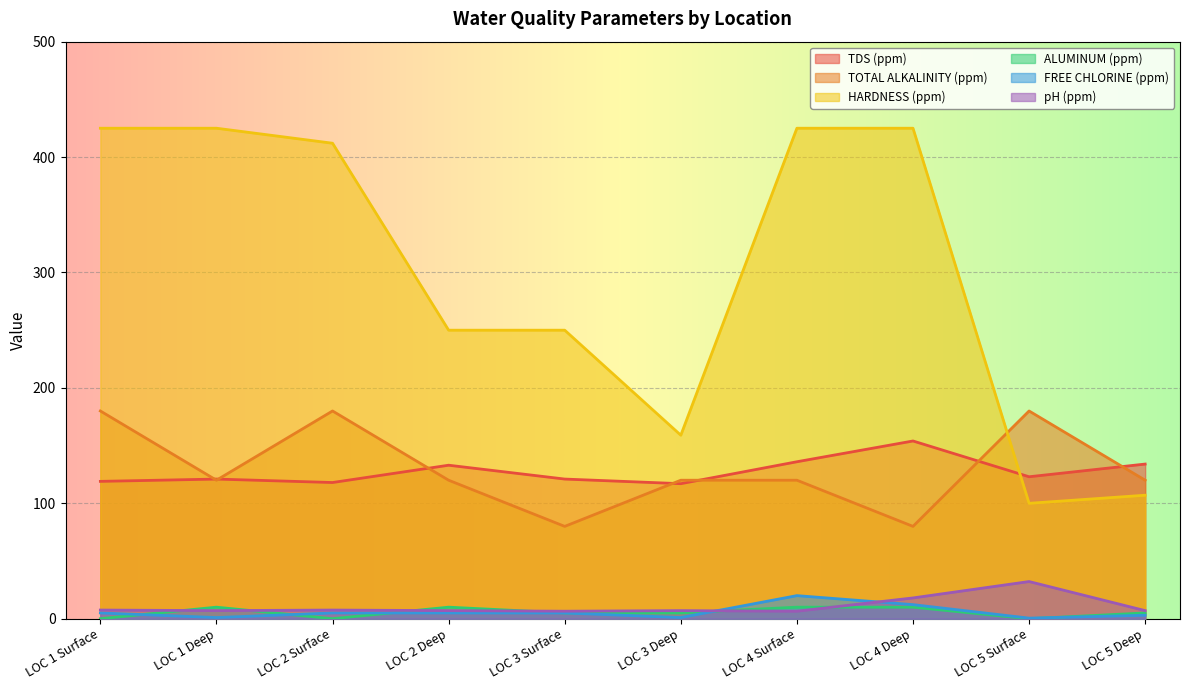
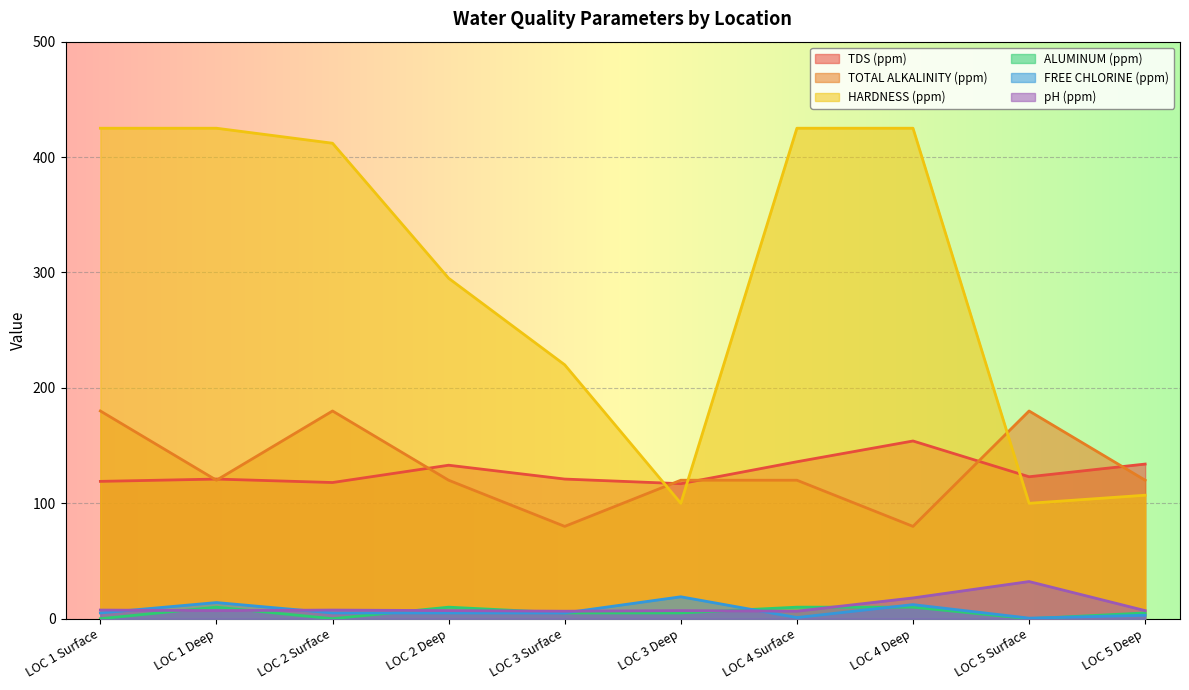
FREE CHLORINE (ppm), LOC 1 Deep: 1 -> 14
HARDNESS (ppm), LOC 2 Deep: 250 -> 295
HARDNESS (ppm), LOC 3 Surface: 250 -> 220
HARDNESS (ppm), LOC 3 Deep: 159 -> 100
FREE CHLORINE (ppm), LOC 3 Deep: 1 -> 19
FREE CHLORINE (ppm), LOC 4 Surface: 20 -> 1
